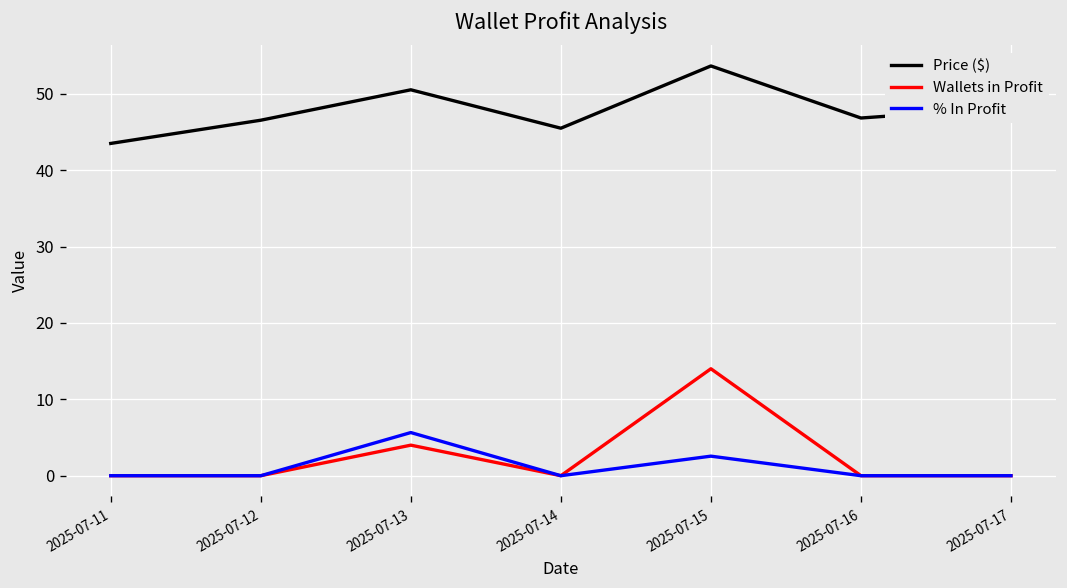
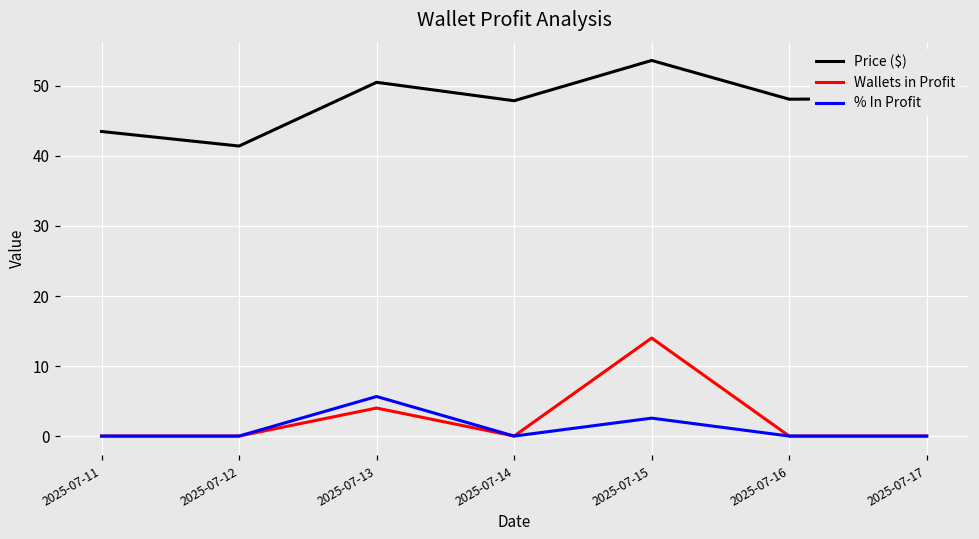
Price ($), 2025-07-12: 47 -> 41
Price ($), 2025-07-14: 45 -> 48
Price ($), 2025-07-16: 47 -> 48
